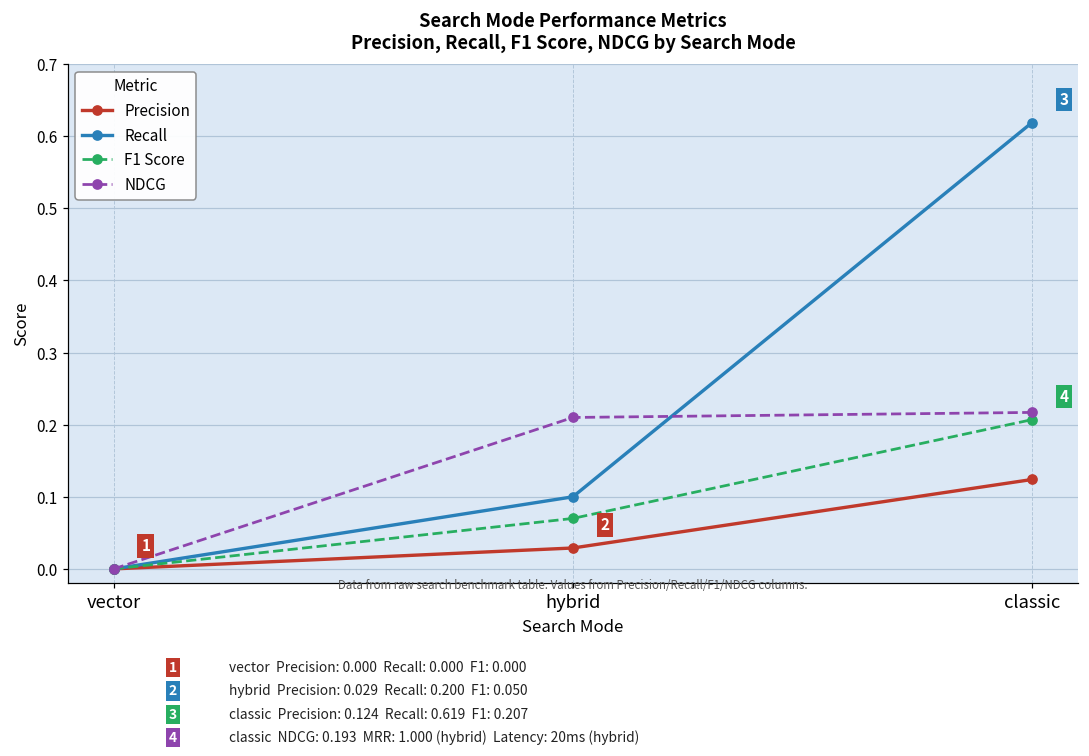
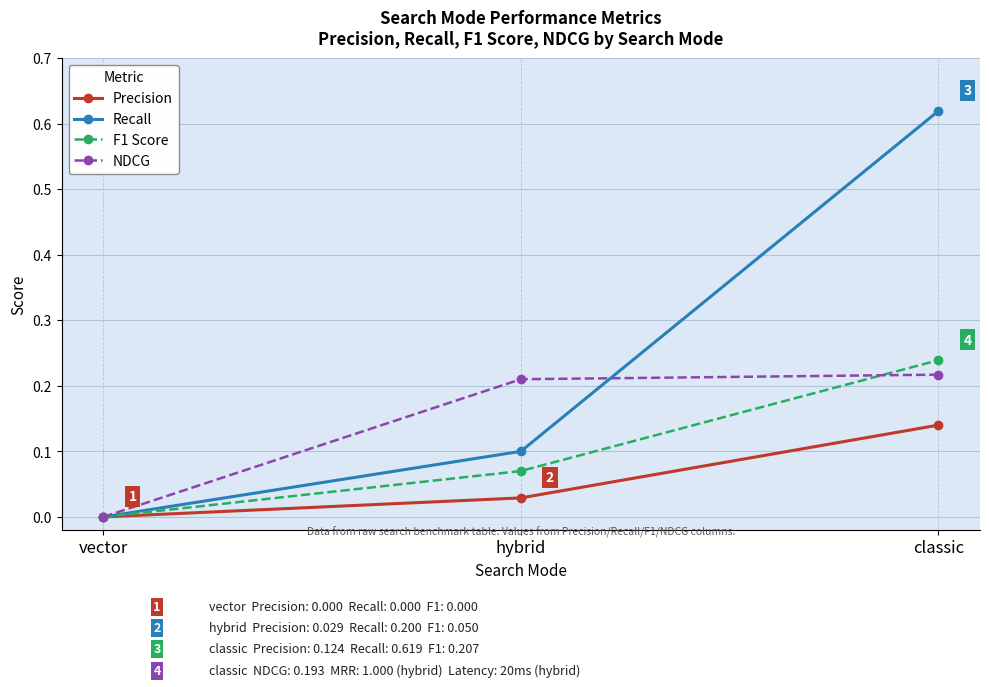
Precision, classic: 0.12 -> 0.14
F1 Score, classic: 0.21 -> 0.24
